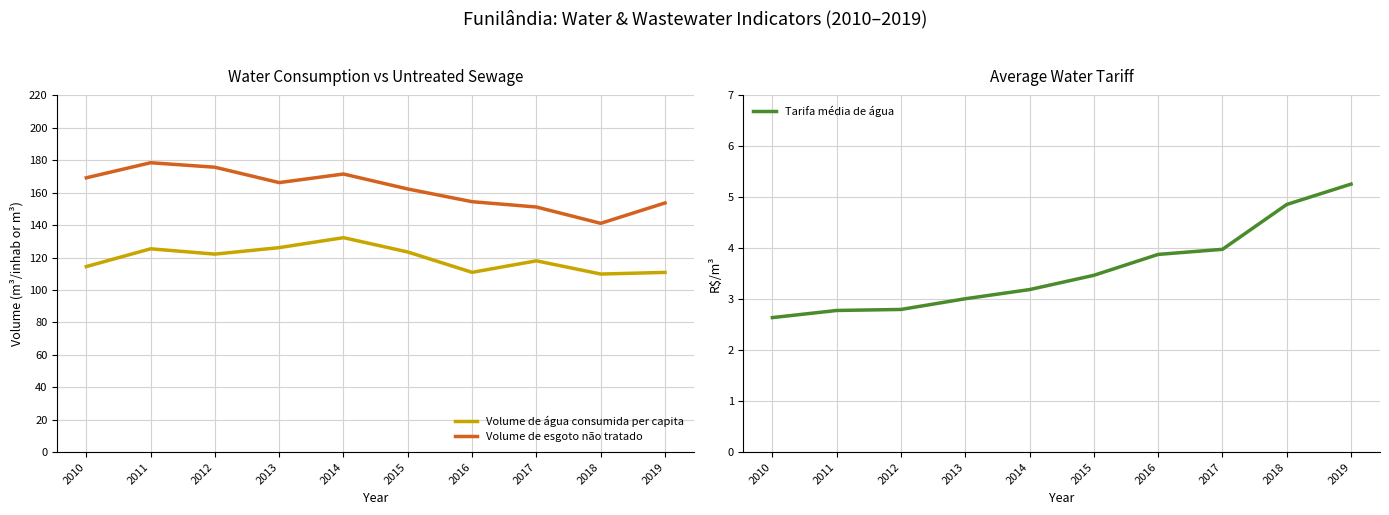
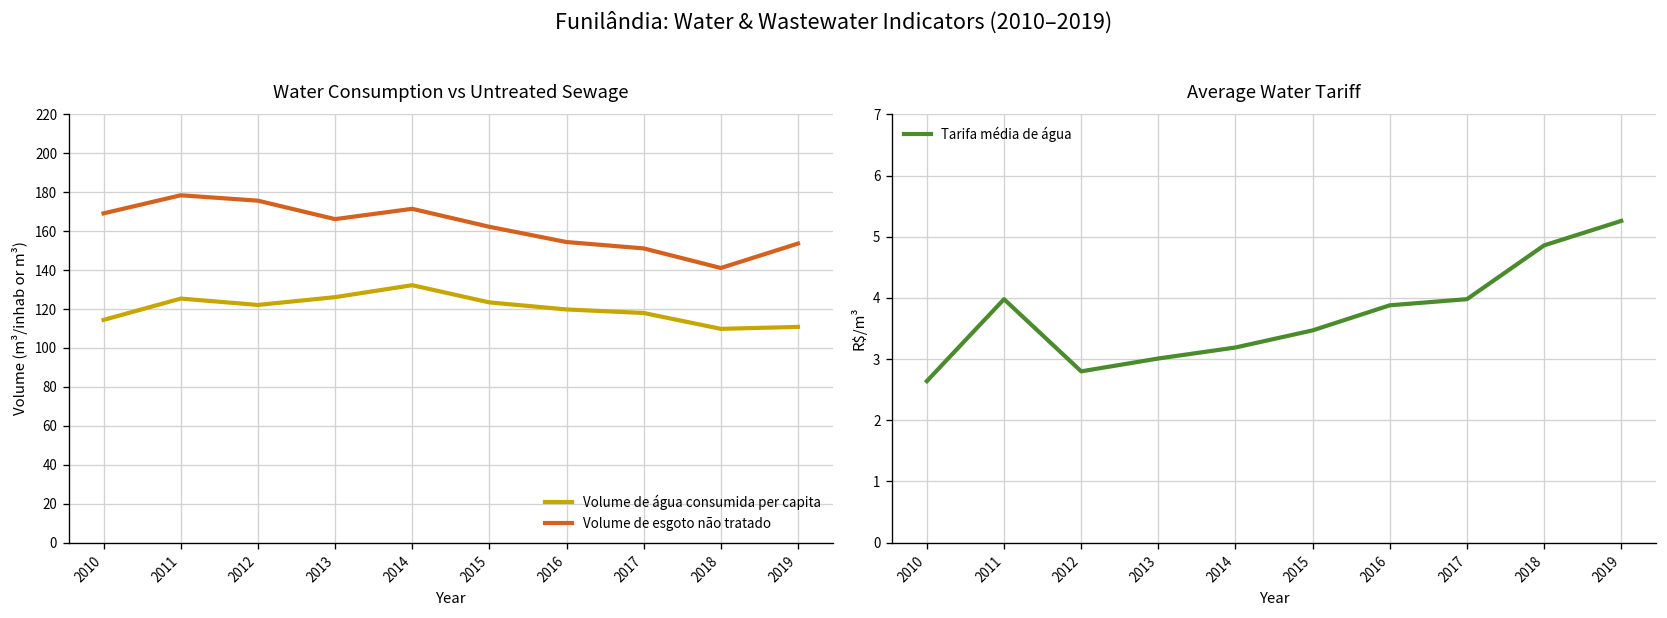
Water Consumption vs Untreated Sewage, Volume de água consumida per capita, 2016: 111 -> 120
Average Water Tariff, 2011: 2.8 -> 4.0
